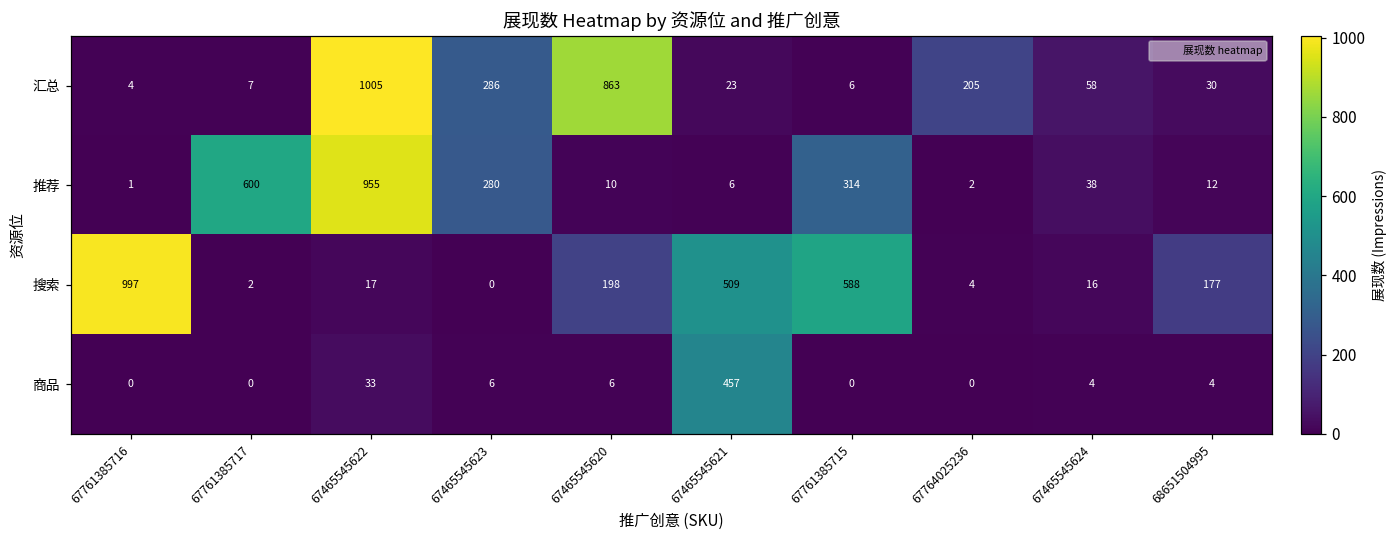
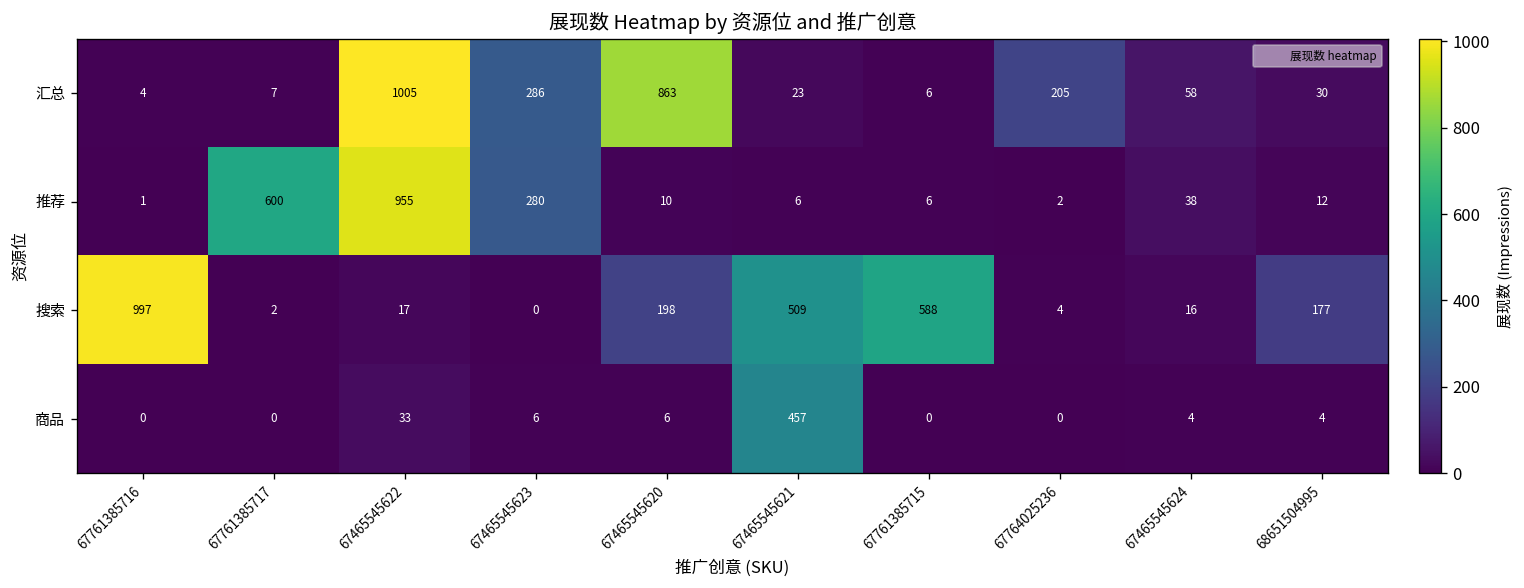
推荐, 67761385715: 314 -> 6
